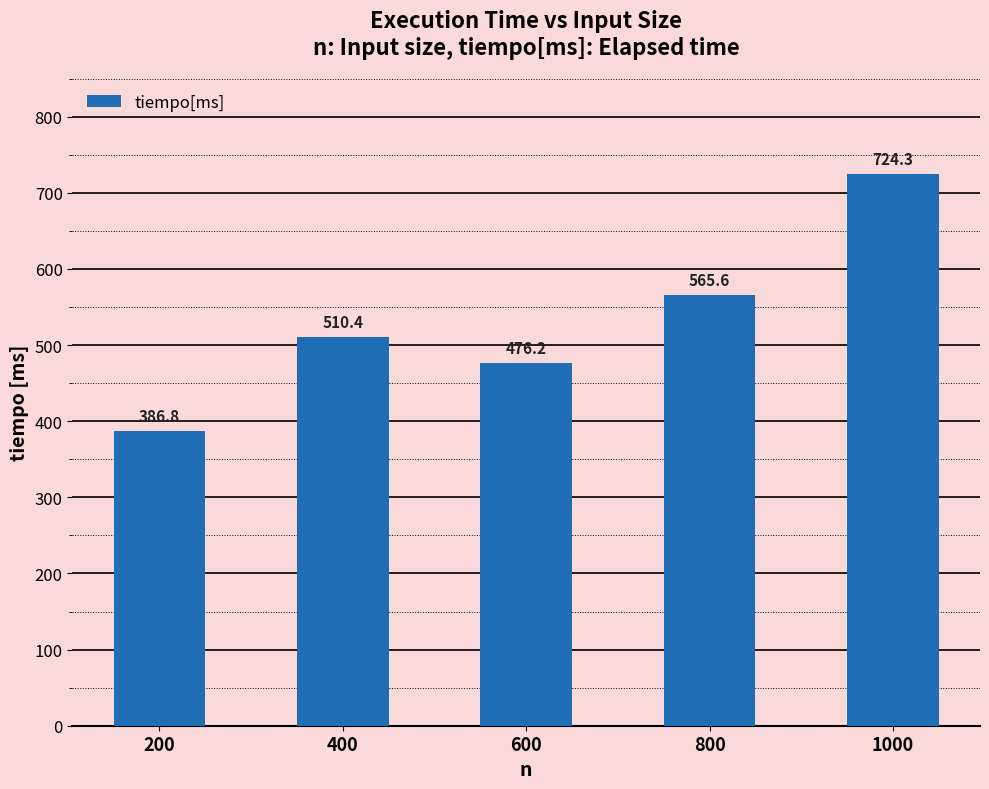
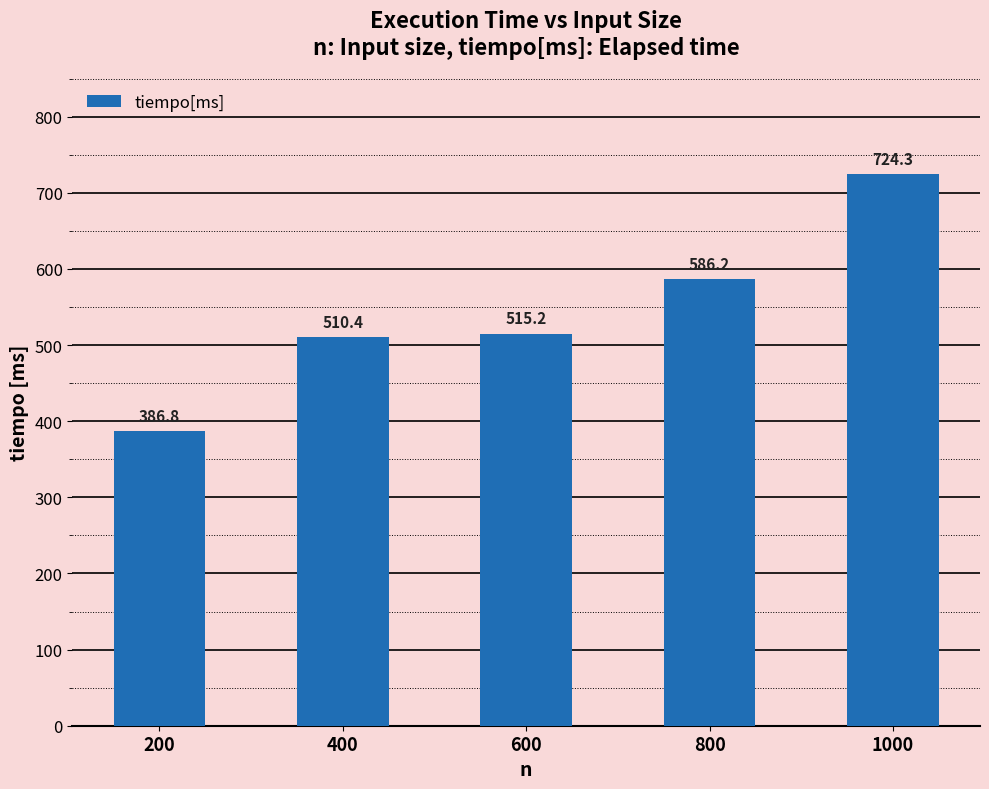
600: 476.2 -> 515.2
800: 565.6 -> 586.2
